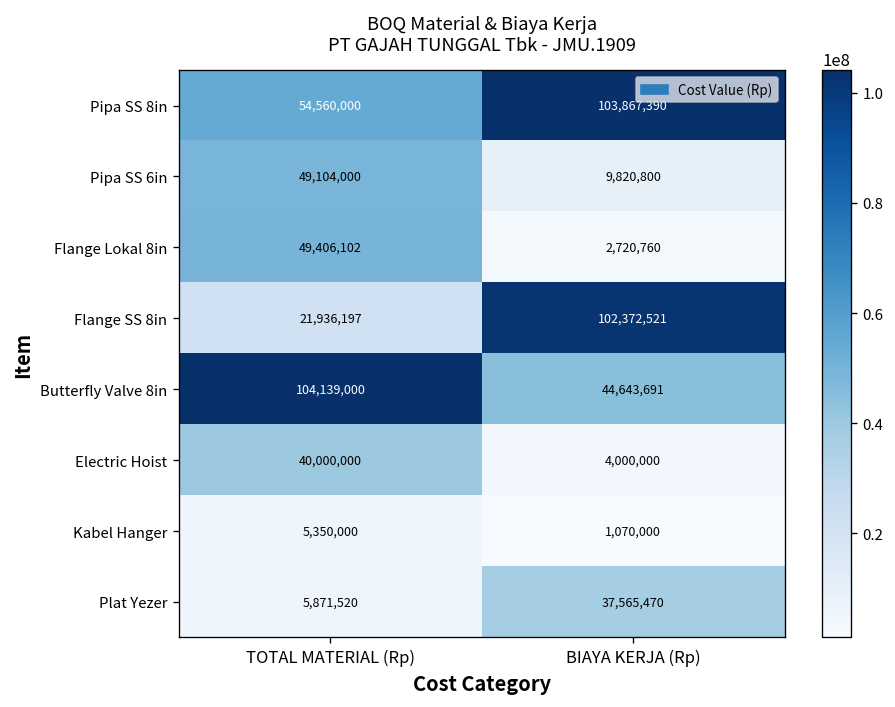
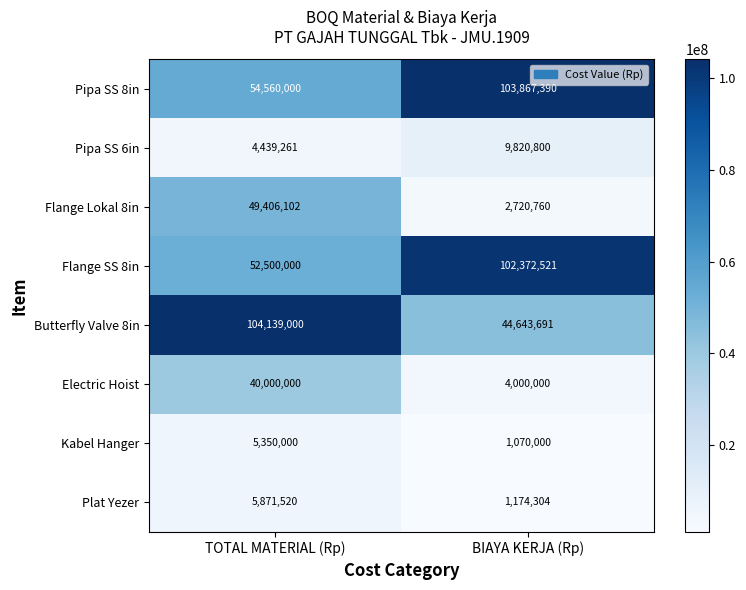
Pipa SS 6in, TOTAL MATERIAL (Rp): 49,104,000 -> 4,439,261
Flange SS 8in, TOTAL MATERIAL (Rp): 21,936,197 -> 52,500,000
Plat Yezer, BIAYA KERJA (Rp): 37,565,470 -> 1,174,304
